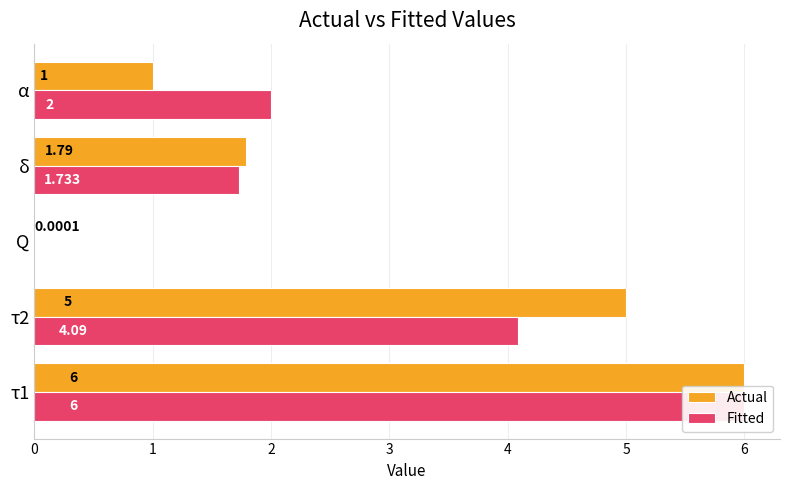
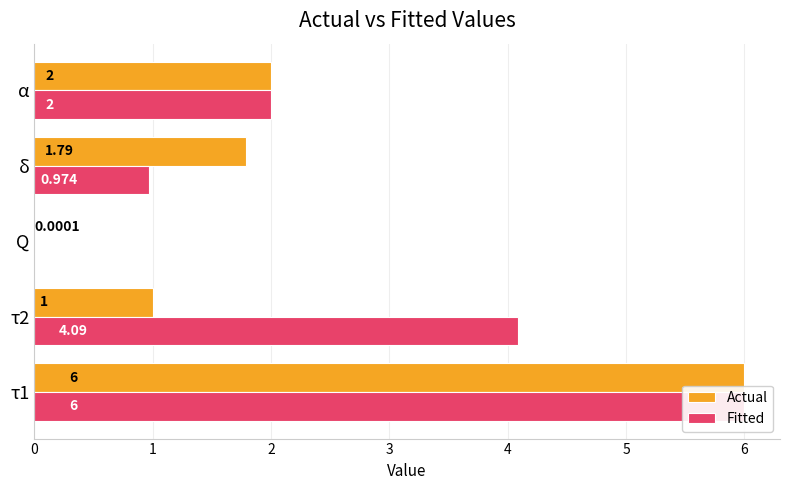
Actual, α: 1 -> 2
Fitted, δ: 1.733 -> 0.974
Actual, τ2: 5 -> 1
